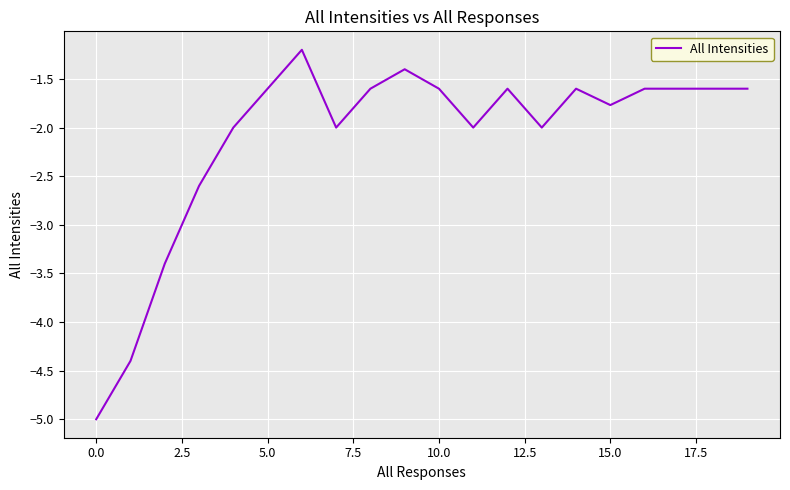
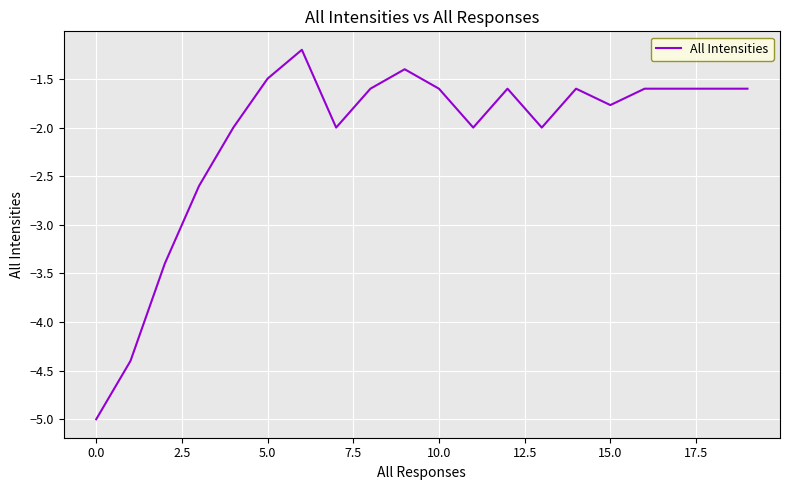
5.0: -1.6 -> -1.5
